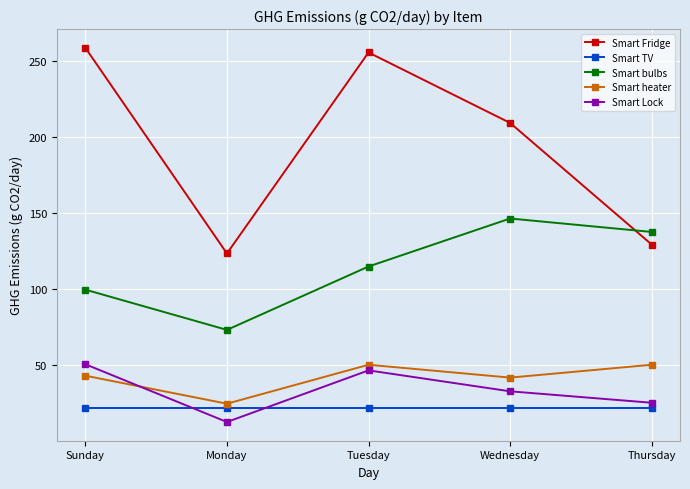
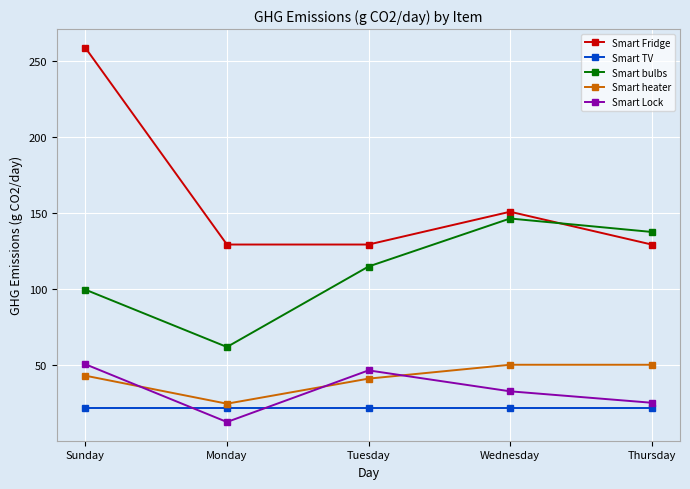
Smart Fridge, Monday: 124 -> 129
Smart bulbs, Monday: 73 -> 62
Smart Fridge, Tuesday: 256 -> 129
Smart heater, Tuesday: 50 -> 41
Smart Fridge, Wednesday: 209 -> 151
Smart heater, Wednesday: 42 -> 50
